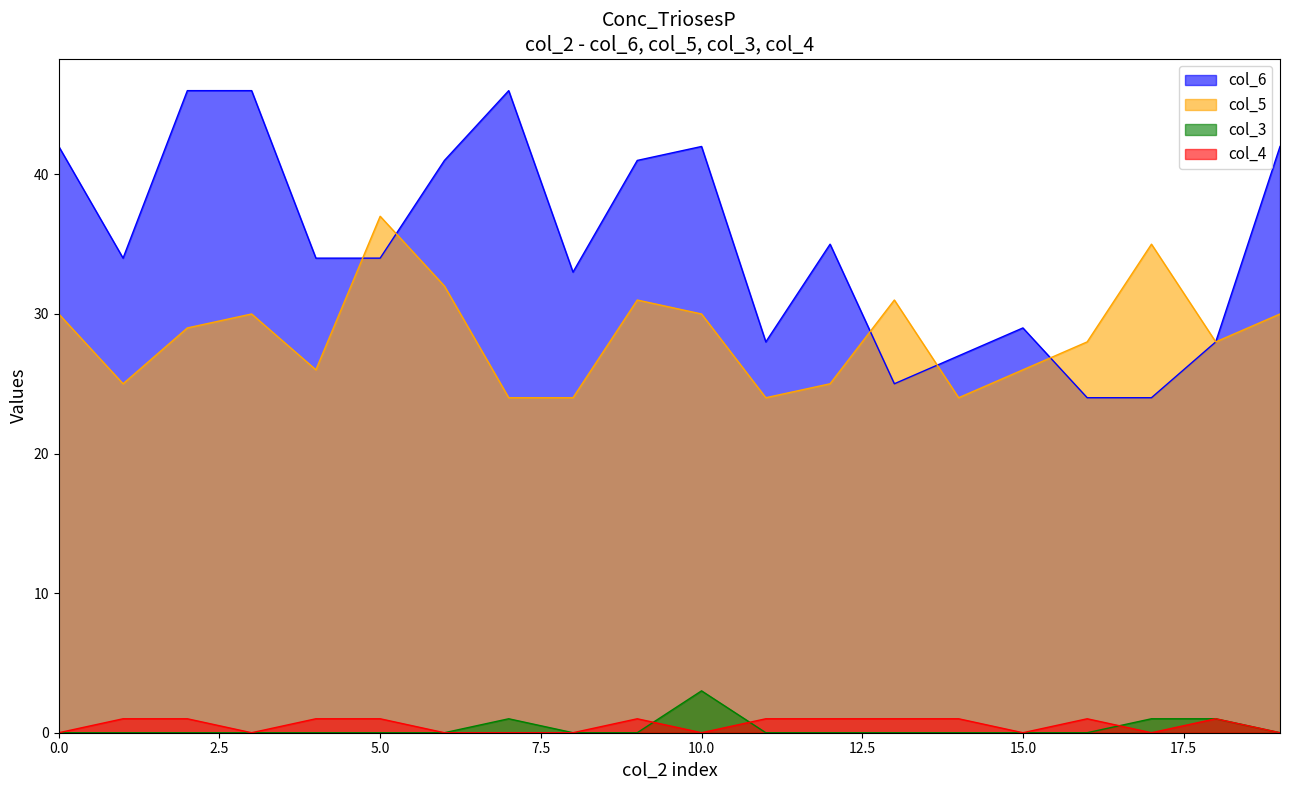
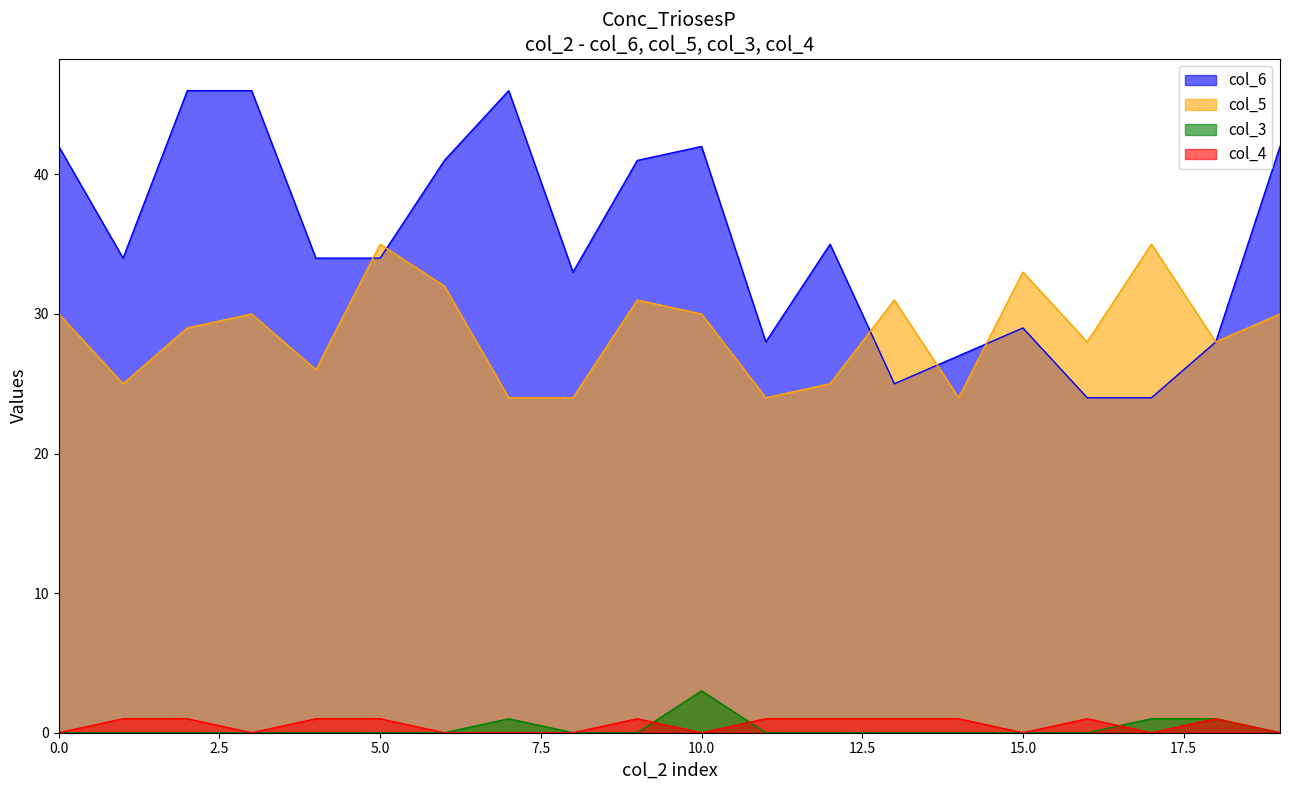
col_5, 5.0: 37 -> 35
col_5, 15.0: 26 -> 33
